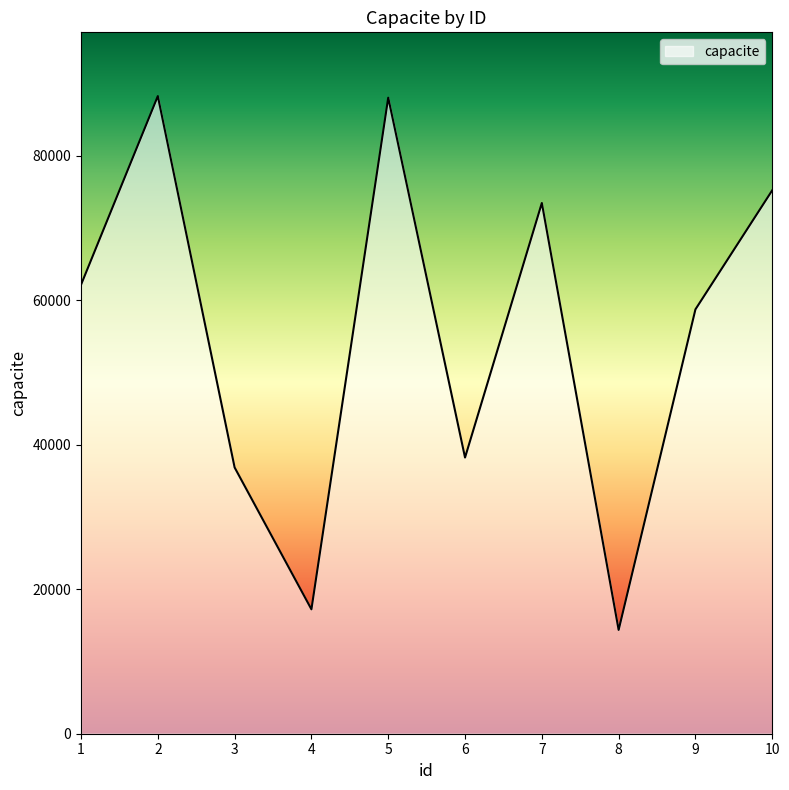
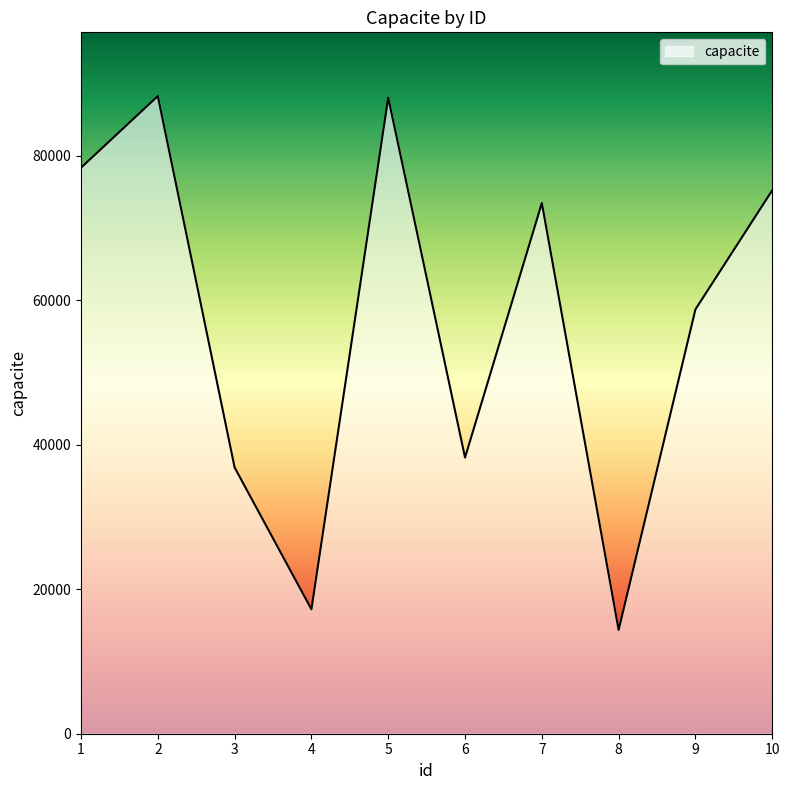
1: 62000 -> 78000
